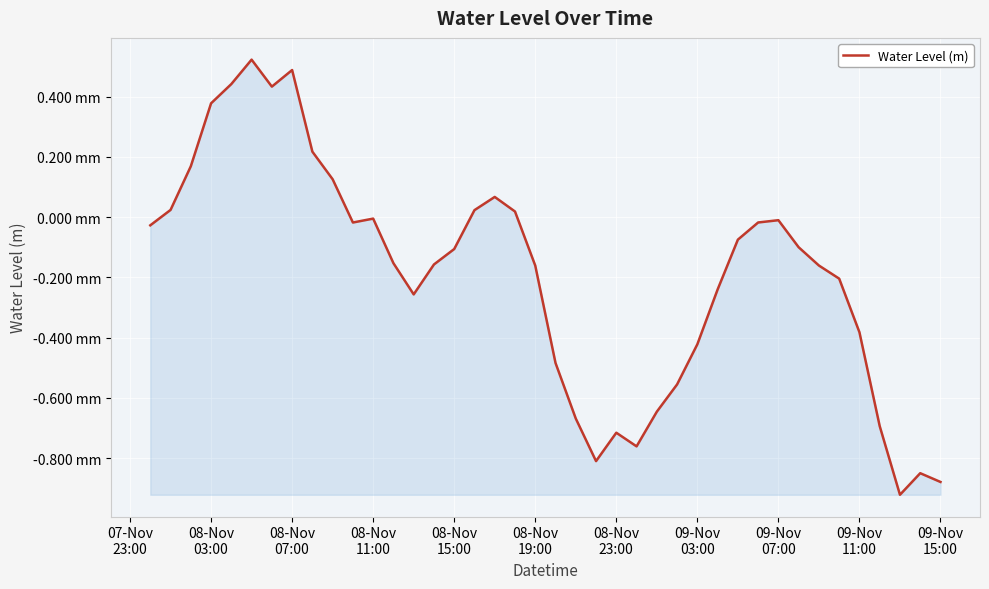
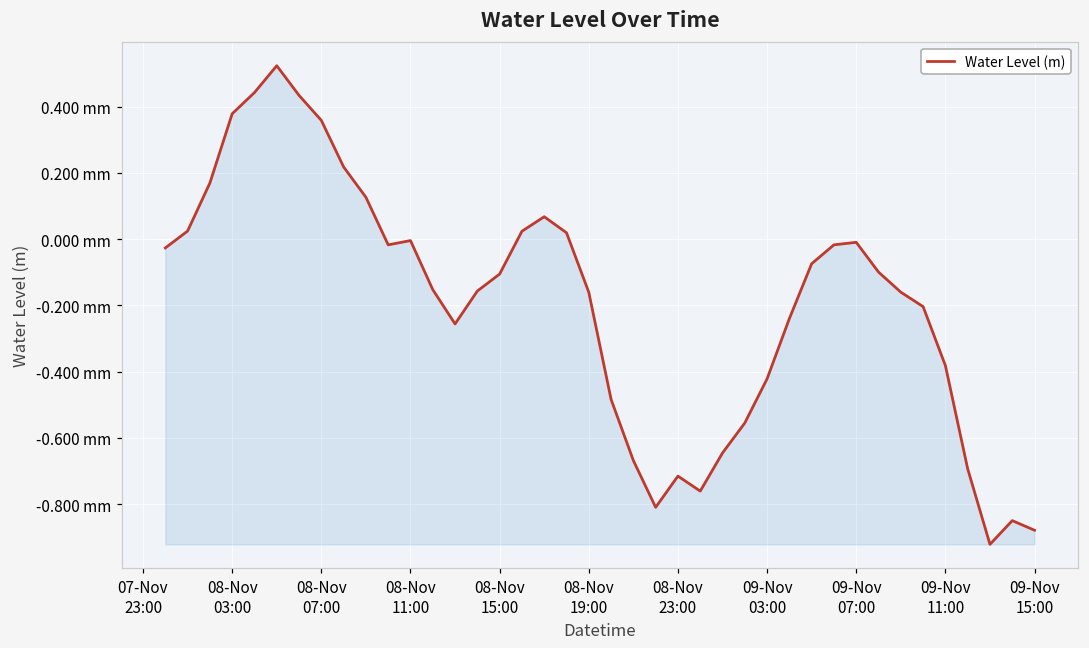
08-Nov 07:00: 0.49 mm -> 0.36 mm
